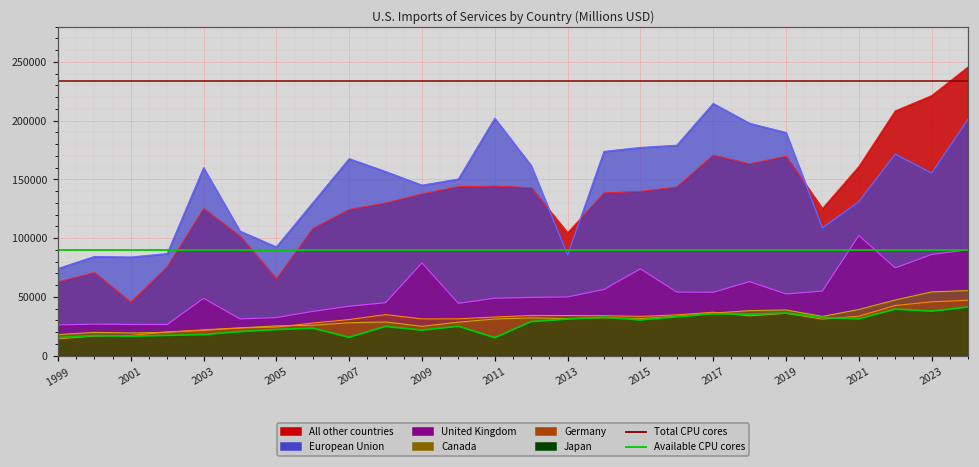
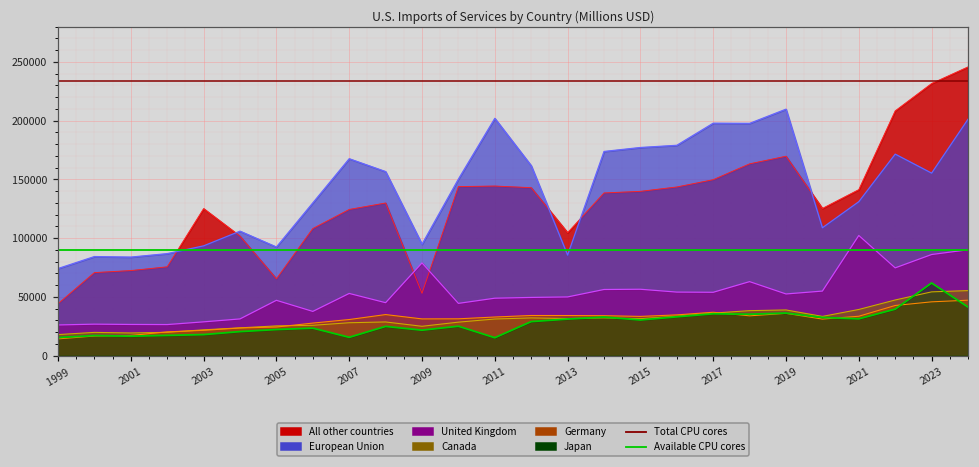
All other countries, 1999: 63000 -> 44000
All other countries, 2001: 46000 -> 72000
European Union, 2003: 160000 -> 93000
United Kingdom, 2003: 49000 -> 29000
United Kingdom, 2005: 32000 -> 47000
United Kingdom, 2007: 42000 -> 53000
All other countries, 2009: 138000 -> 53000
European Union, 2009: 145000 -> 95000
United Kingdom, 2015: 74000 -> 56000
All other countries, 2017: 171000 -> 150000
European Union, 2017: 215000 -> 198000
European Union, 2019: 190000 -> 210000
All other countries, 2021: 161000 -> 141000
All other countries, 2023: 221000 -> 232000
Japan, 2023: 38000 -> 62000
